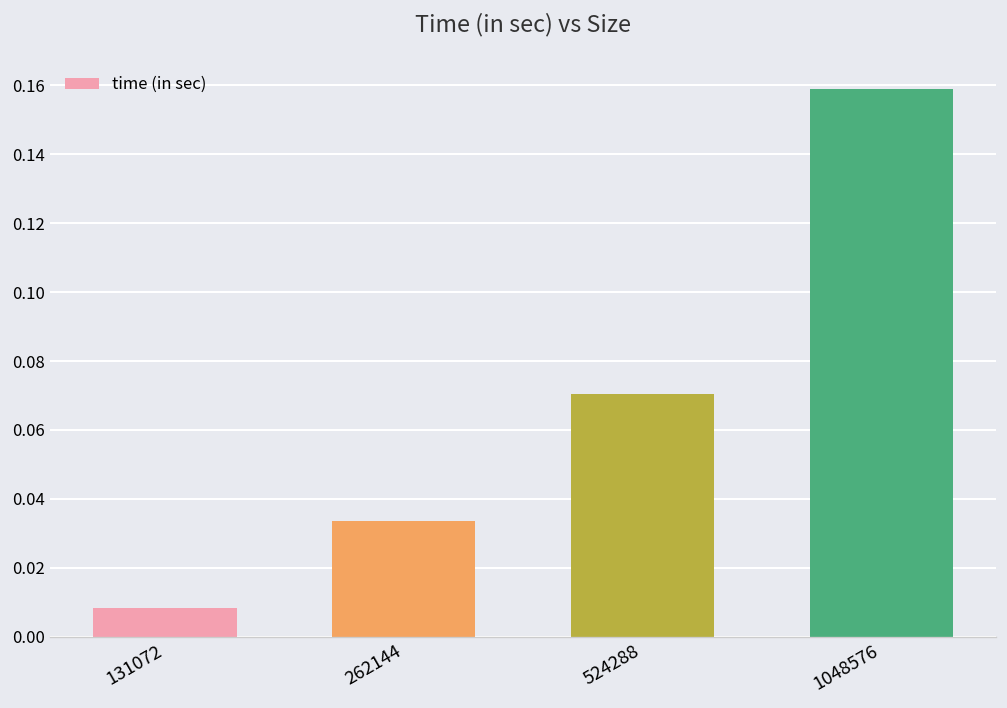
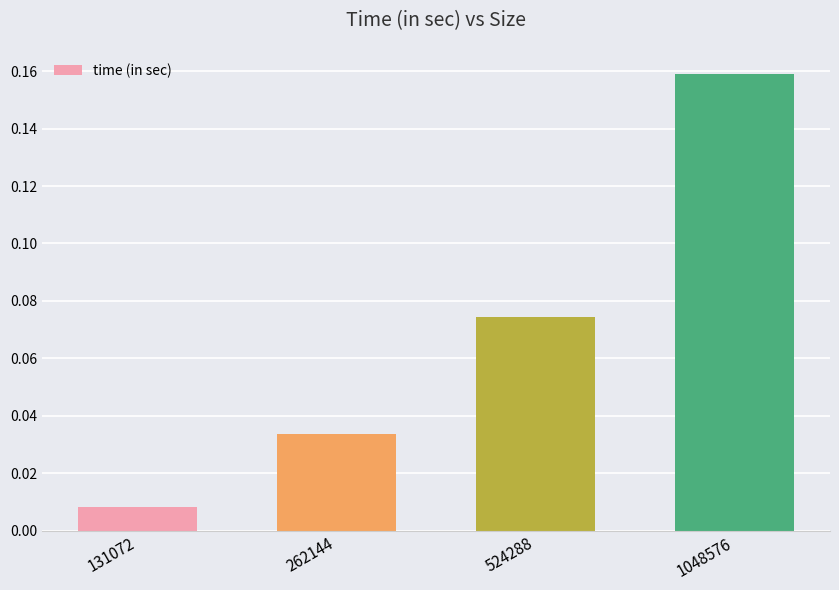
524288: 0.071 -> 0.074
